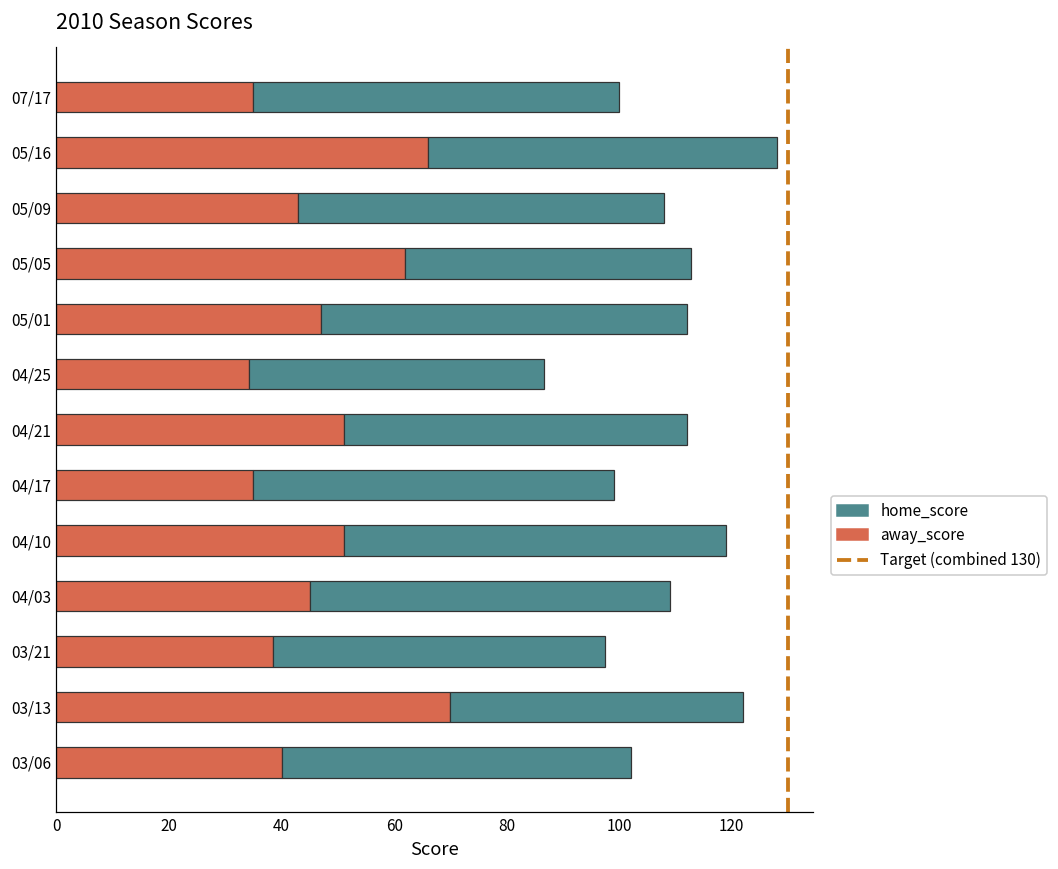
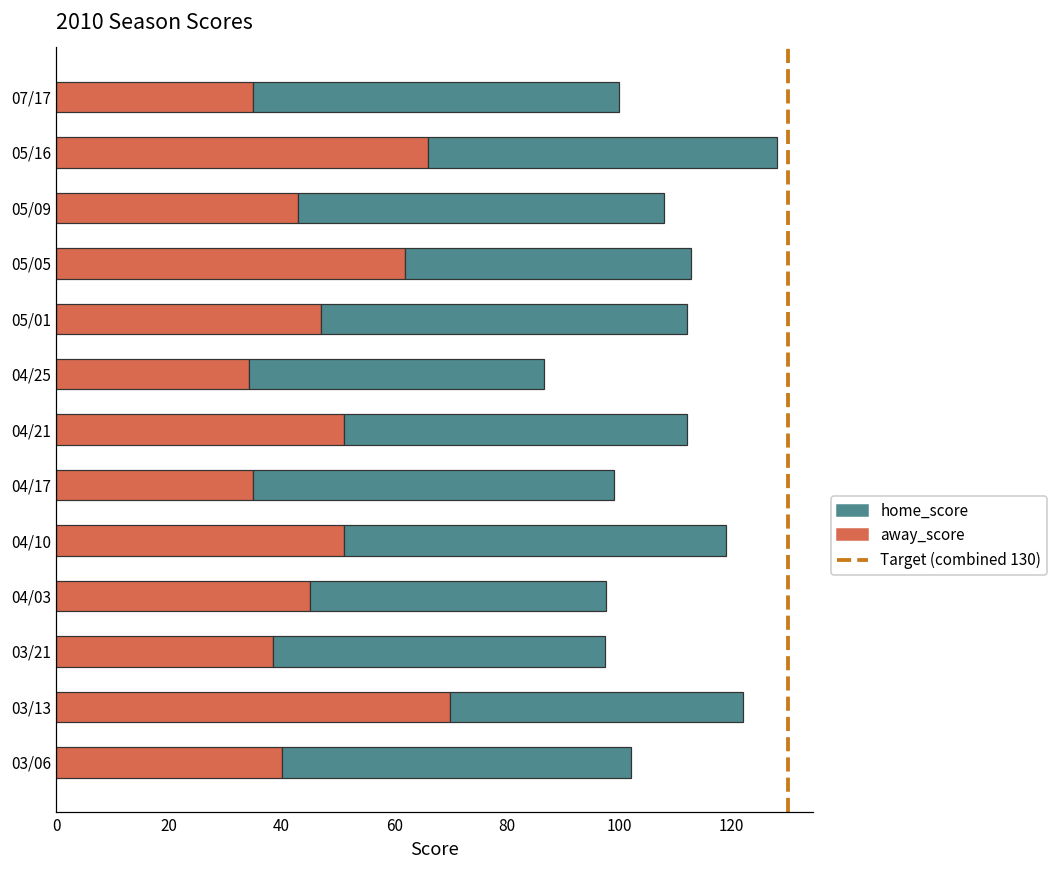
home_score, 04/03: 64 -> 53
